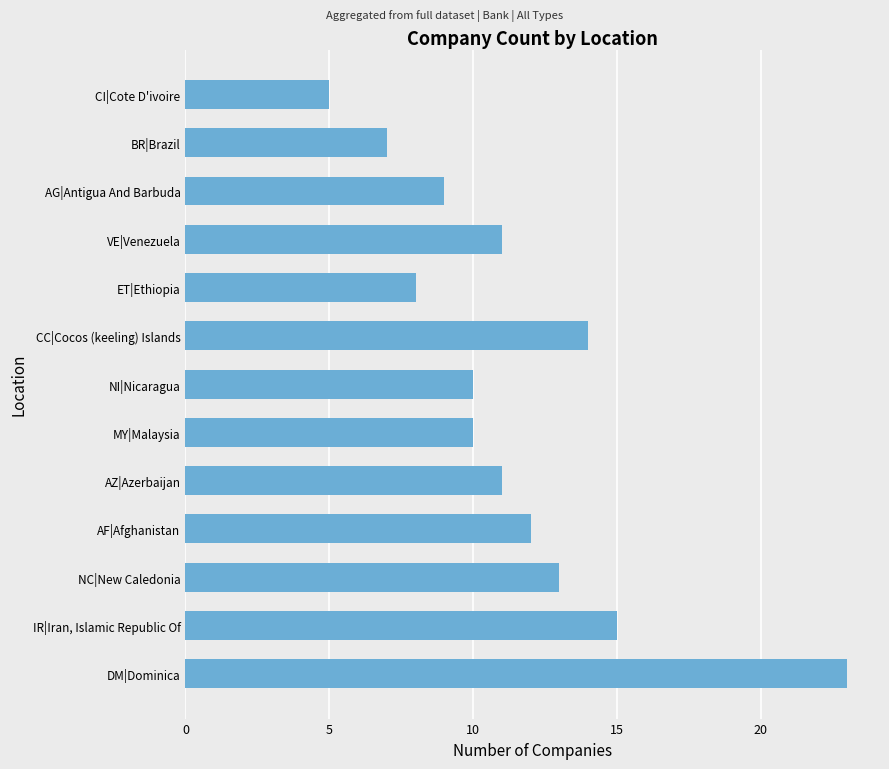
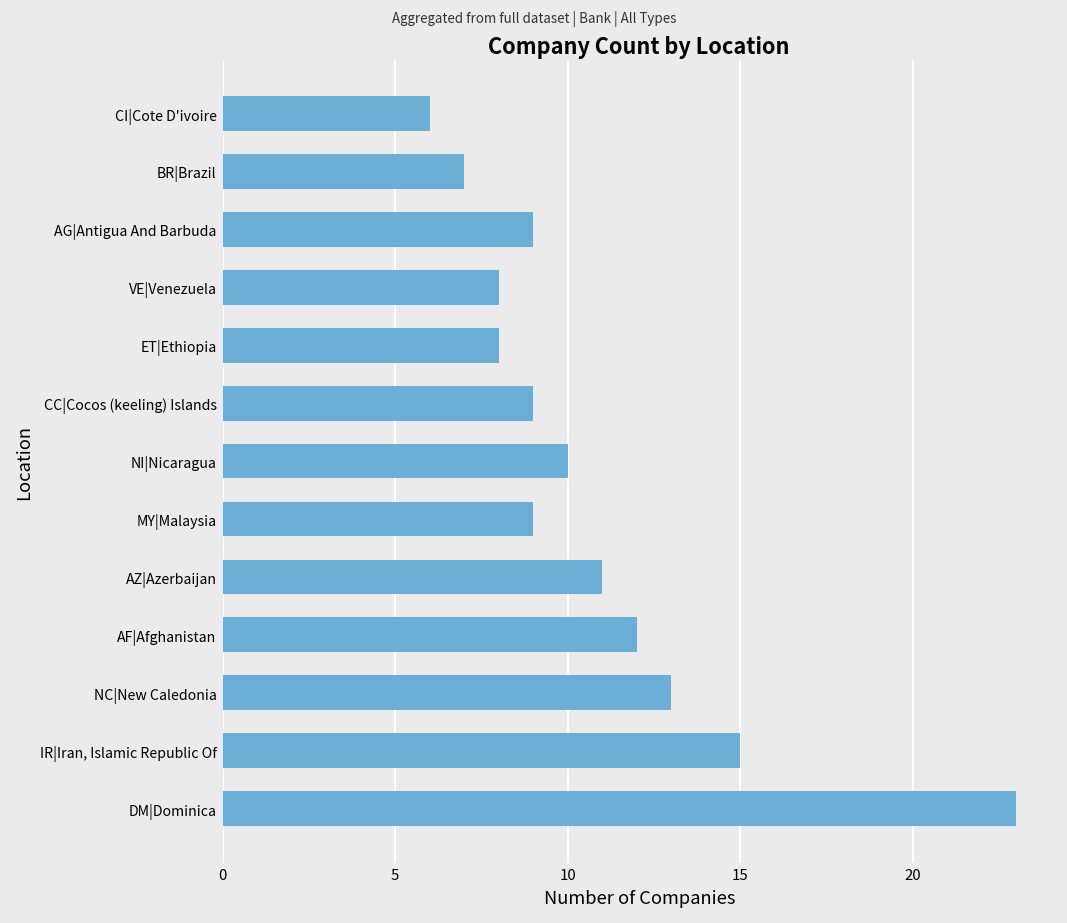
CI|Cote D'ivoire: 5 -> 6
VE|Venezuela: 11 -> 8
CC|Cocos (keeling) Islands: 14 -> 9
MY|Malaysia: 10 -> 9
